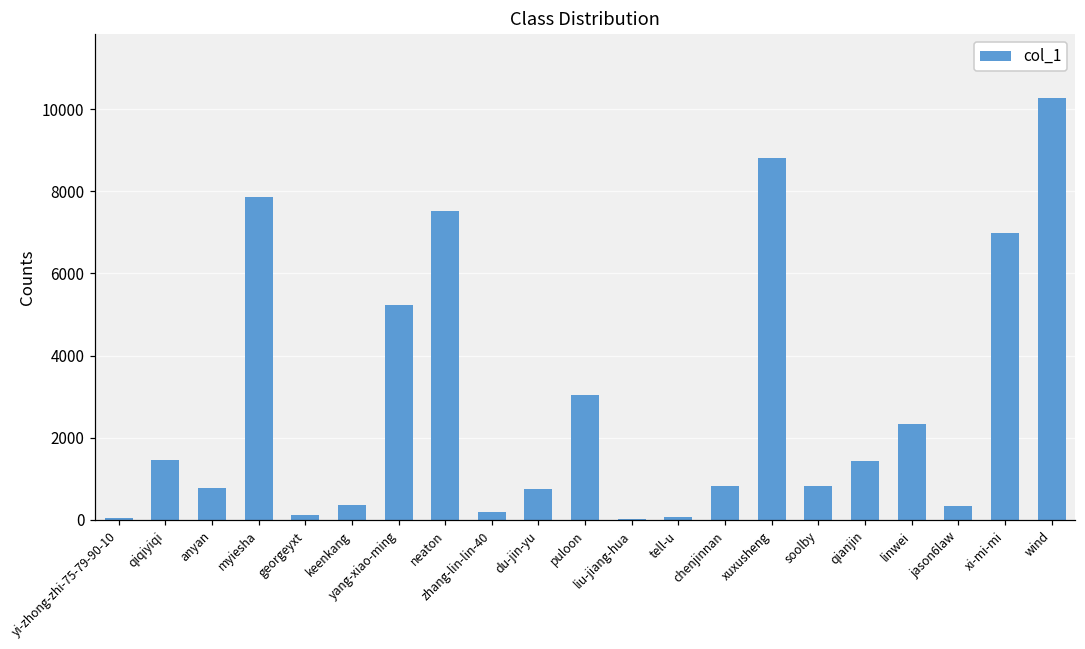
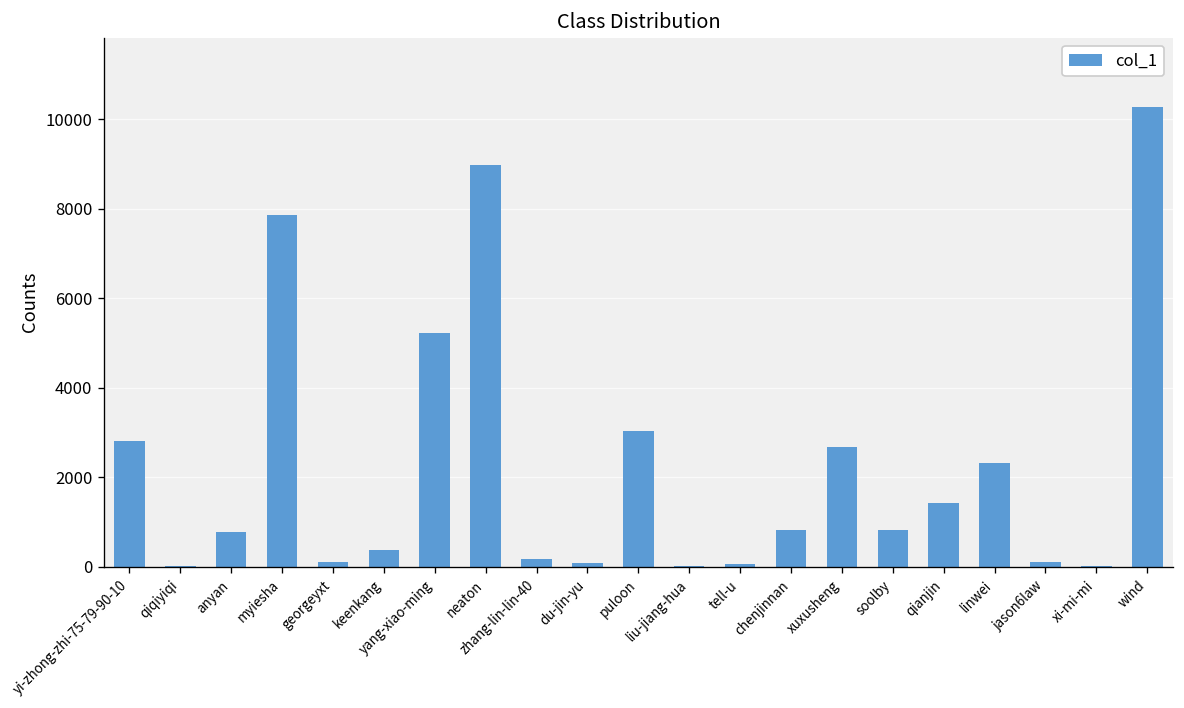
yi-zhong-zhi-75-79-90-10: 0 -> 2800
qiqiyiqi: 1500 -> 0
neaton: 7500 -> 9000
du-jin-yu: 700 -> 100
xuxusheng: 8800 -> 2700
jason6law: 300 -> 100
xi-mi-mi: 7000 -> 0
